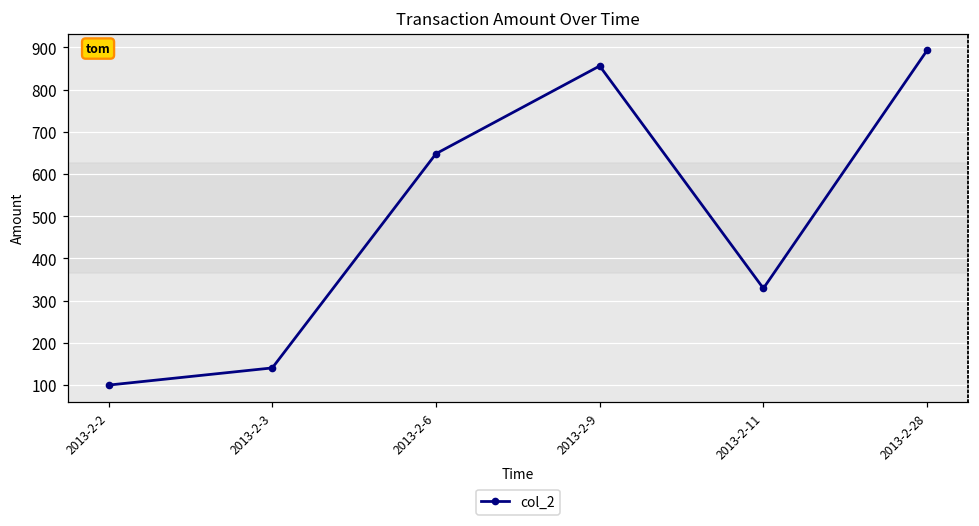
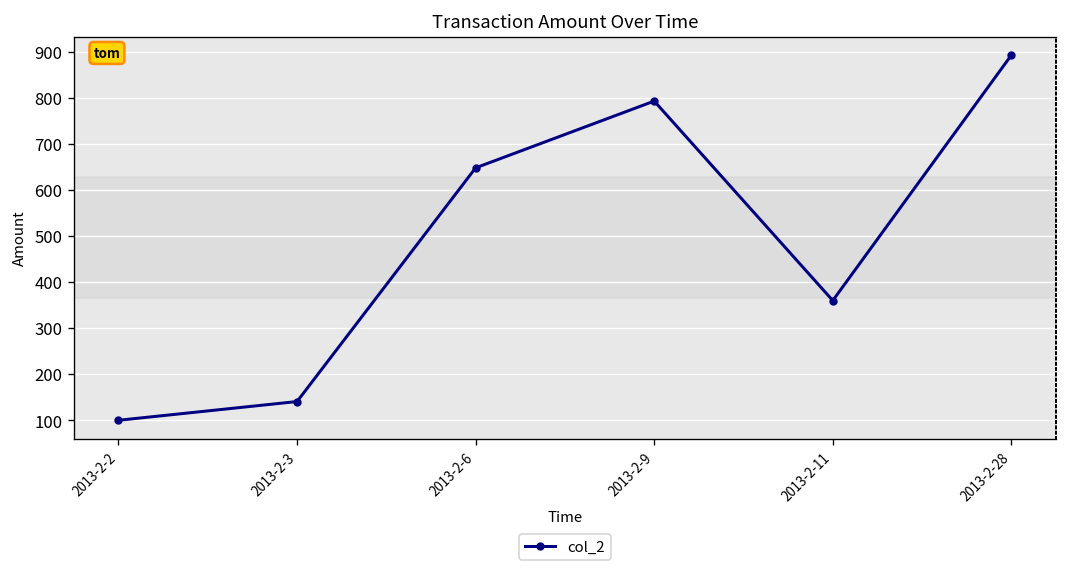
2013-2-9: 860 -> 790
2013-2-11: 330 -> 360
